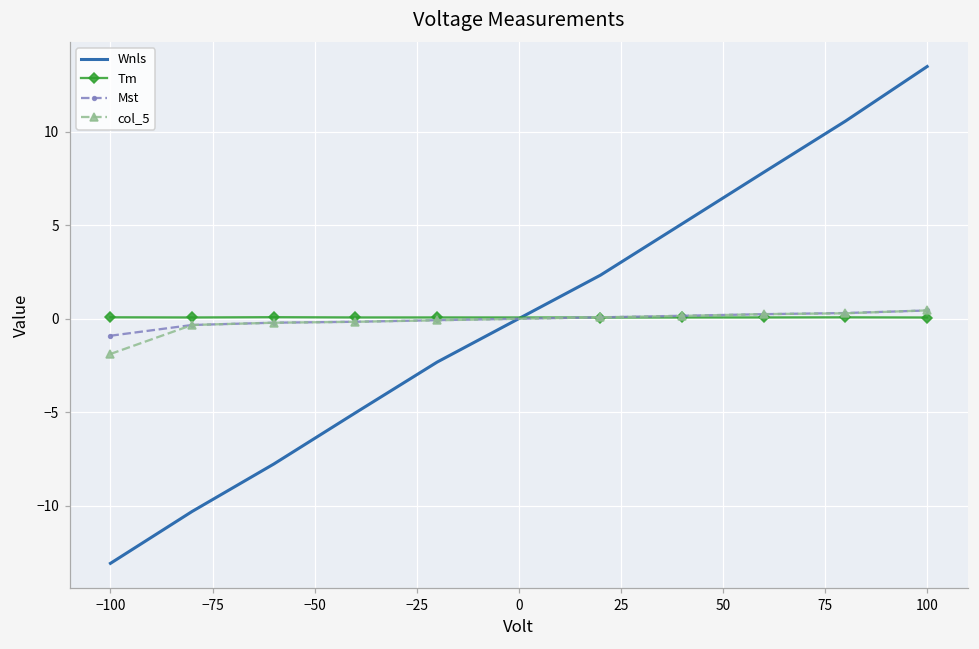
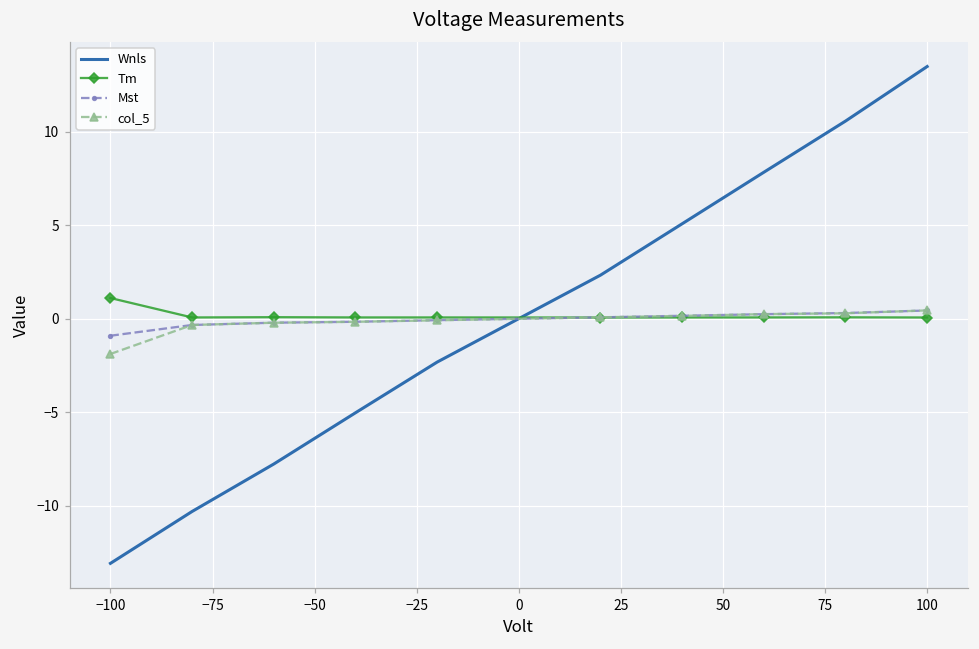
Tm, −100: 0.1 -> 1.1
